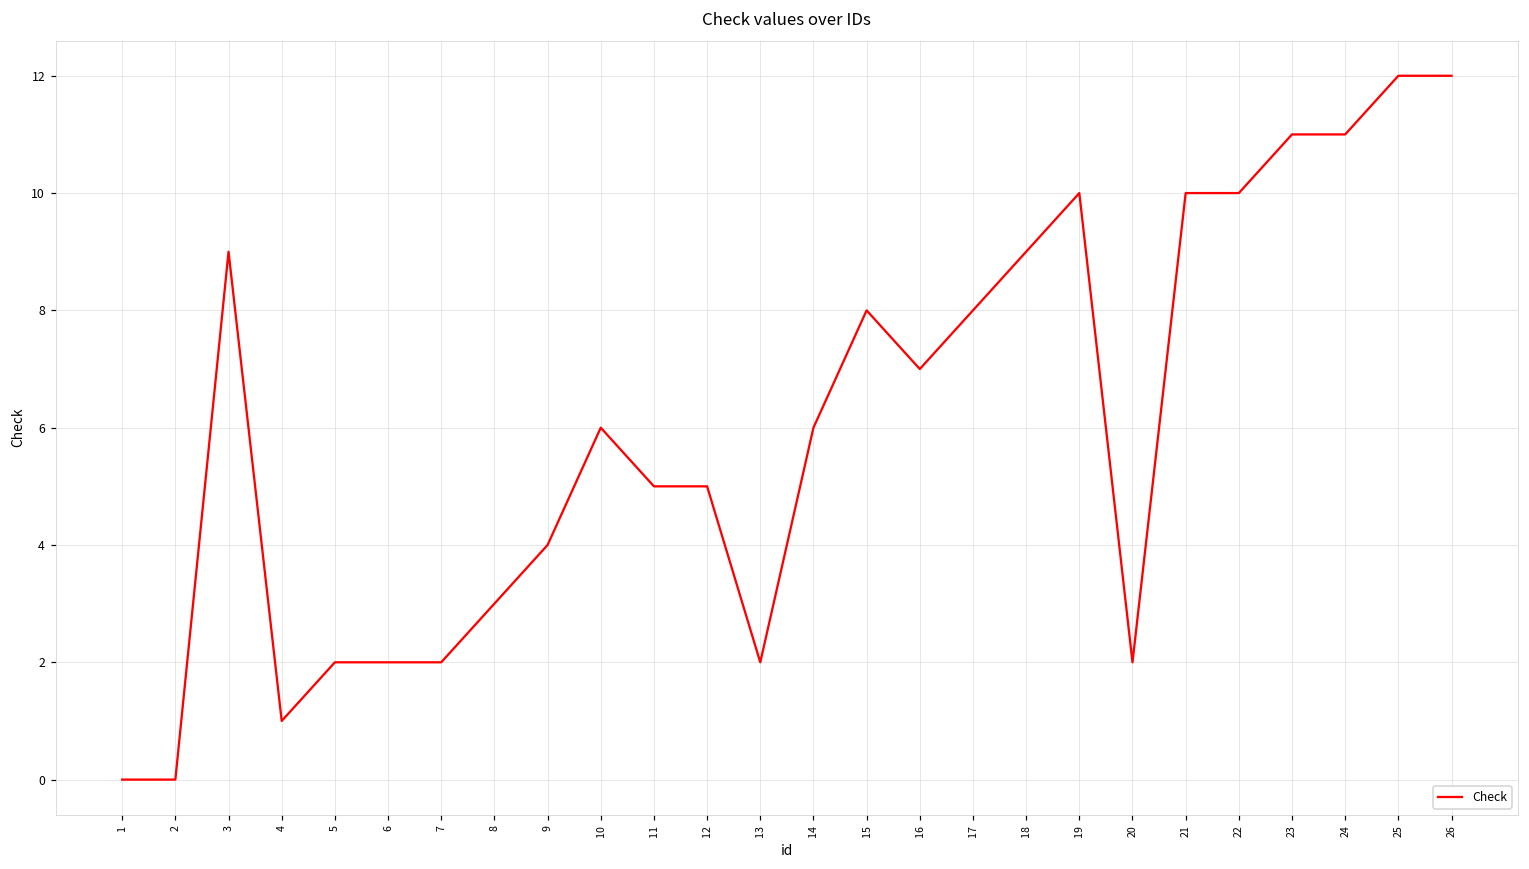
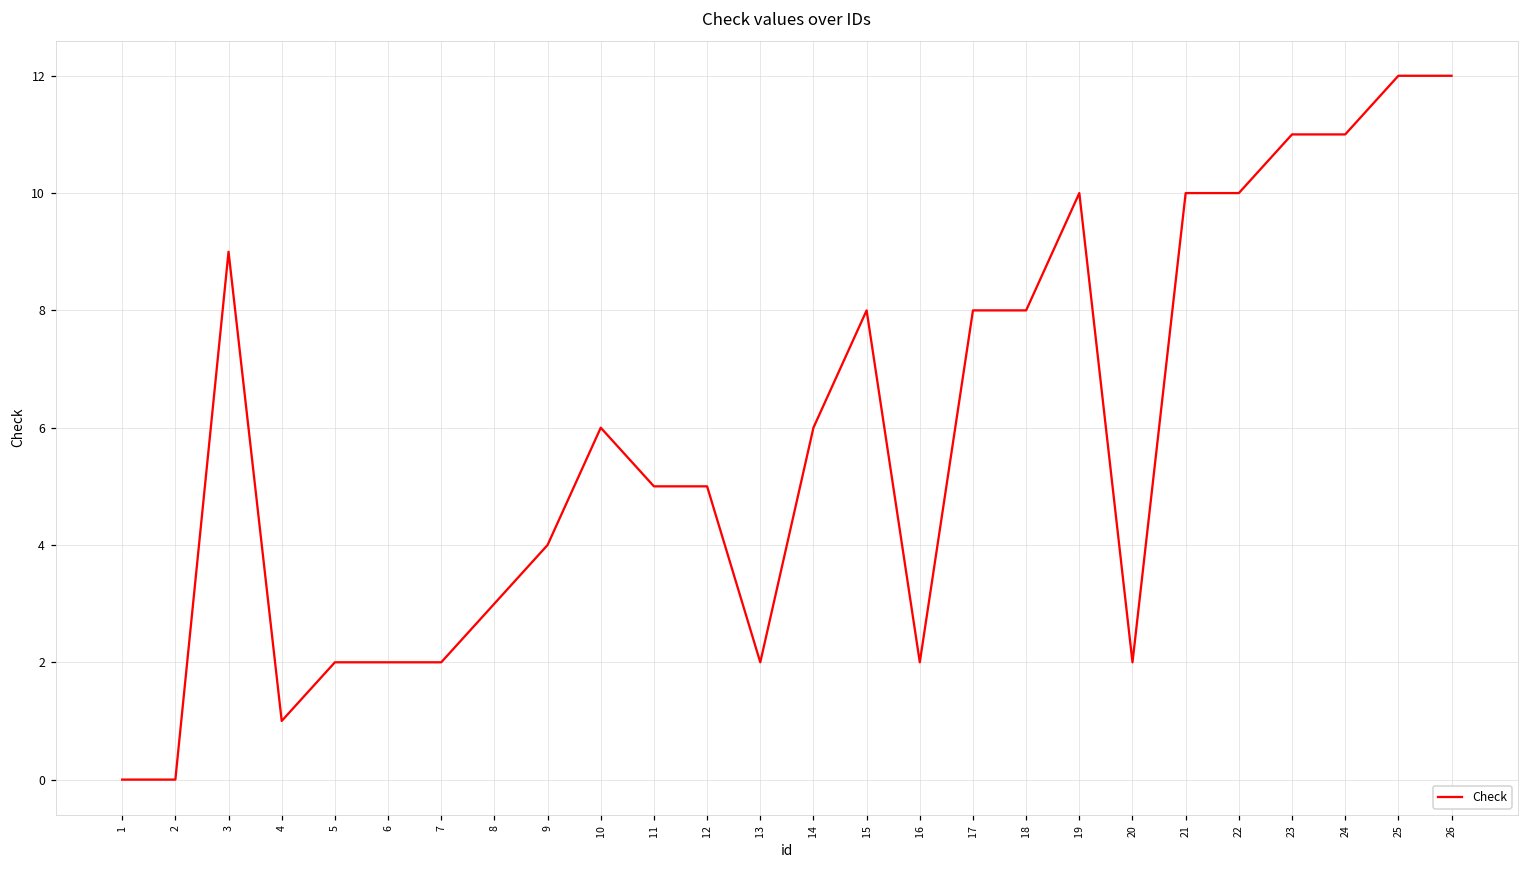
16: 7 -> 2
18: 9 -> 8
